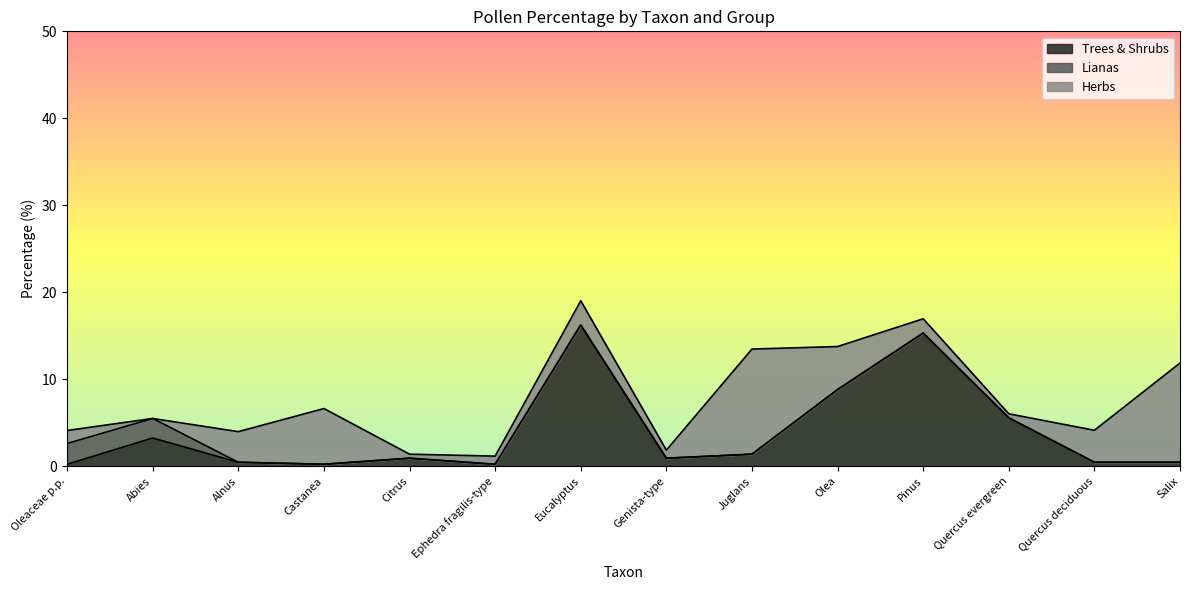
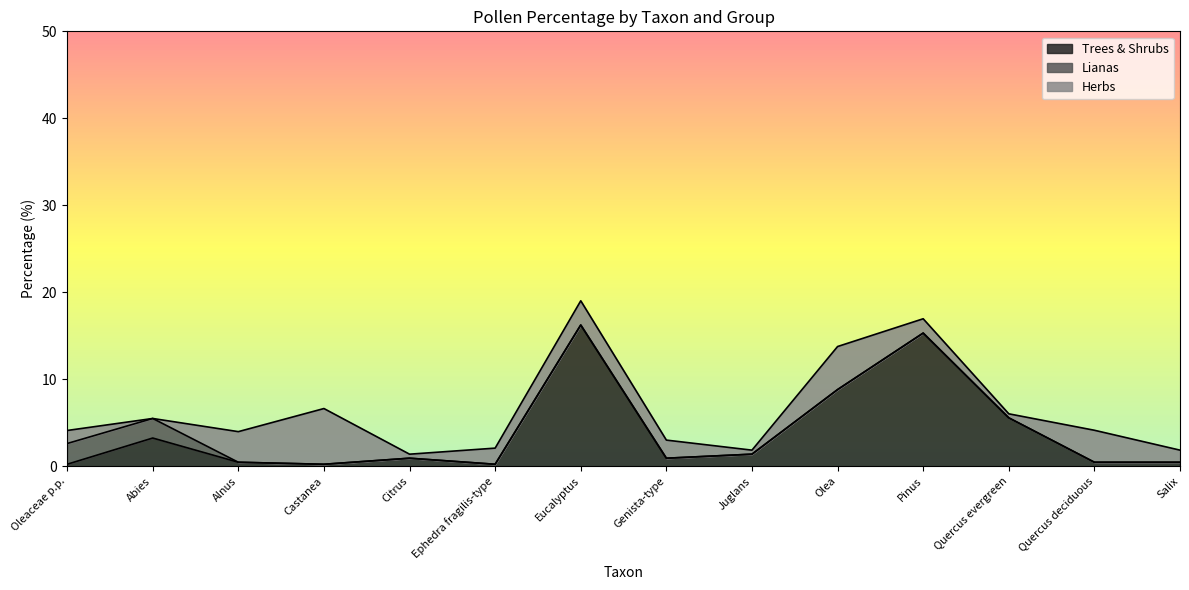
Herbs, Ephedra fragilis-type: 1 -> 2
Herbs, Genista-type: 1 -> 2
Herbs, Juglans: 12 -> 0
Herbs, Salix: 11 -> 1
